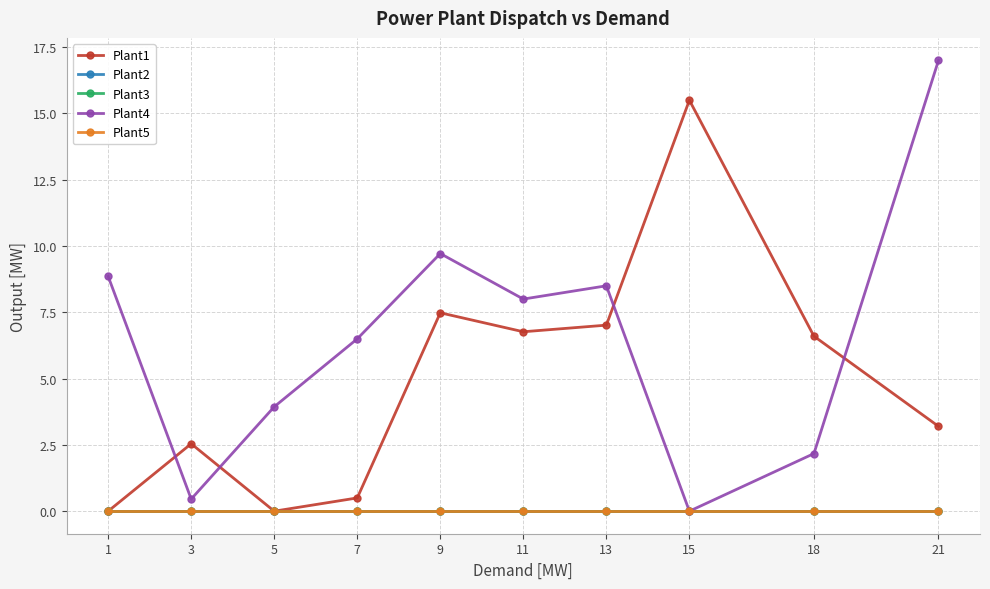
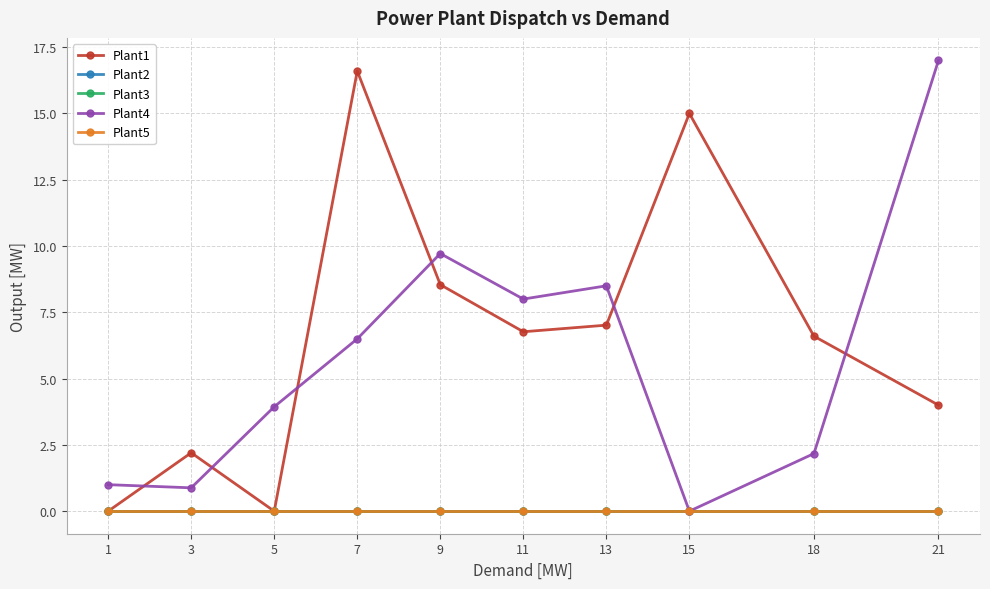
Plant4, 1: 8.9 -> 1.0
Plant1, 3: 2.5 -> 2.2
Plant4, 3: 0.5 -> 0.9
Plant1, 7: 0.5 -> 16.6
Plant1, 9: 7.5 -> 8.5
Plant1, 15: 15.5 -> 15.0
Plant1, 21: 3.2 -> 4.0
